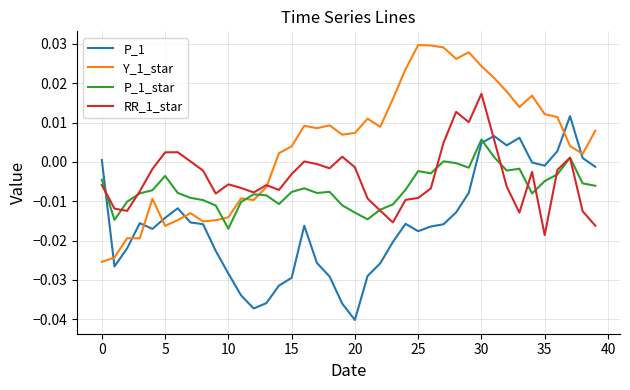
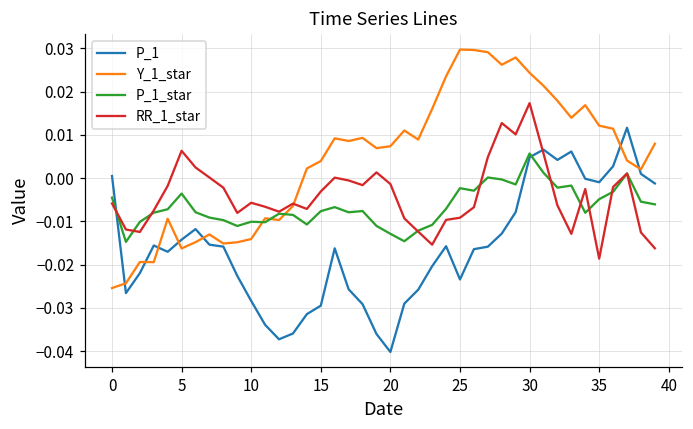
RR_1_star, 5: 0.002 -> 0.006
P_1_star, 10: -0.017 -> -0.010
P_1, 25: -0.018 -> -0.023
